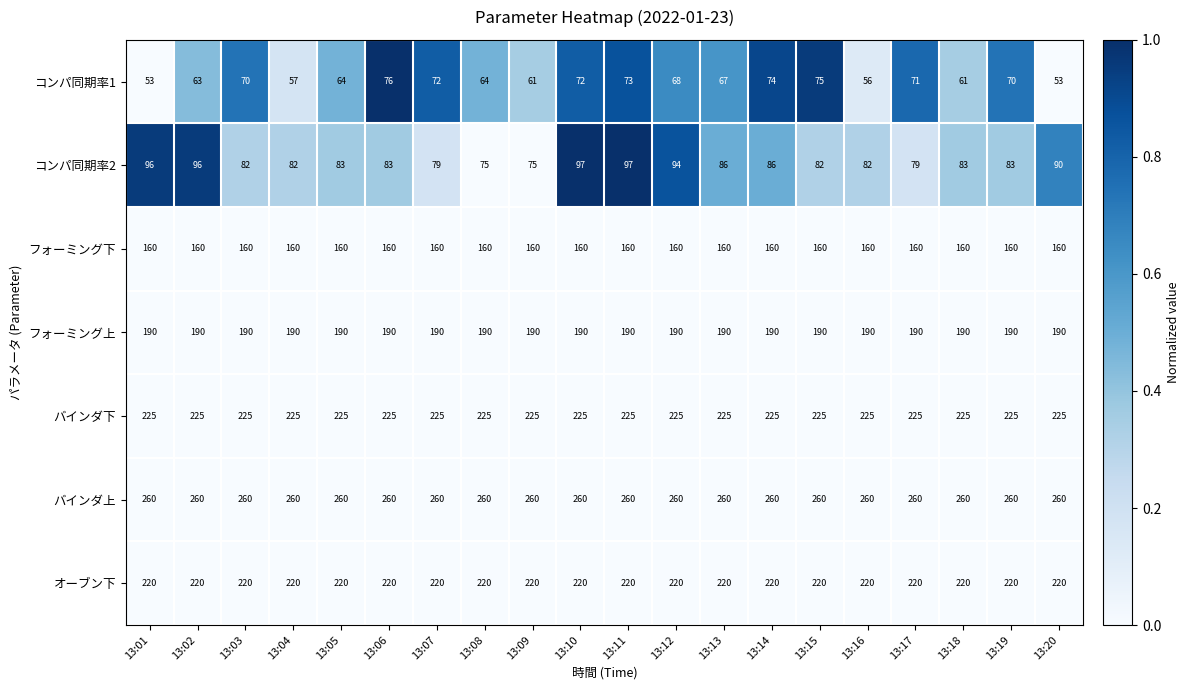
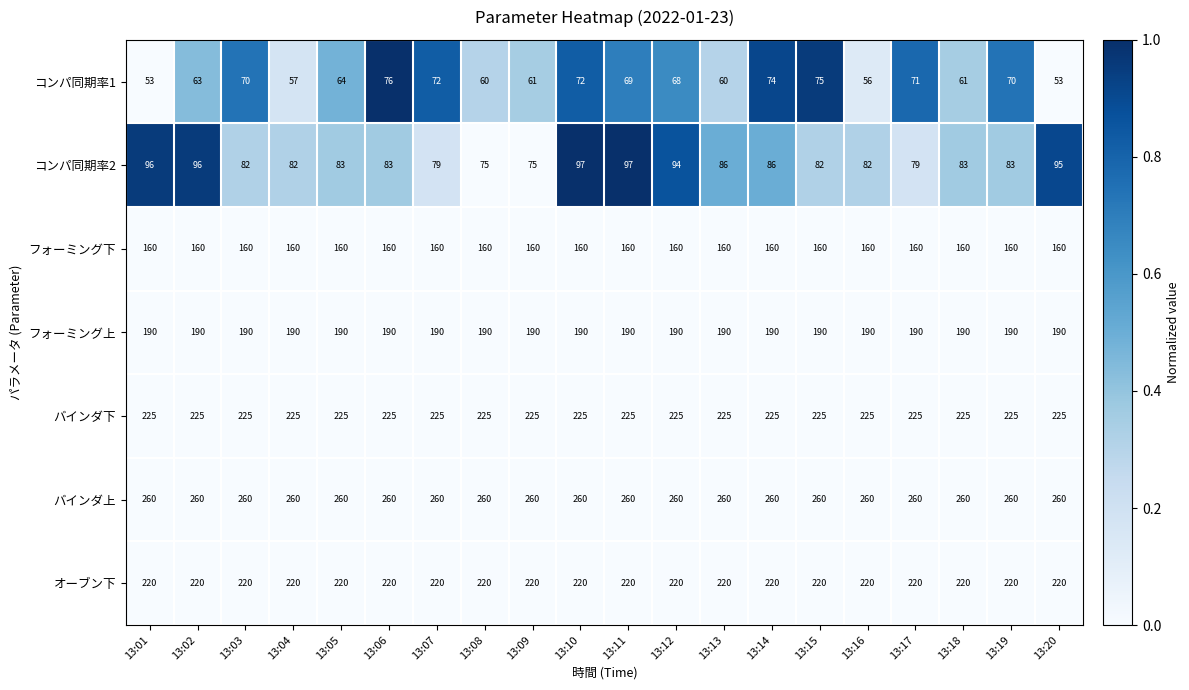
コンパ同期率1, 13:08: 64 -> 60
コンパ同期率1, 13:11: 73 -> 69
コンパ同期率1, 13:13: 67 -> 60
コンパ同期率2, 13:20: 90 -> 95
